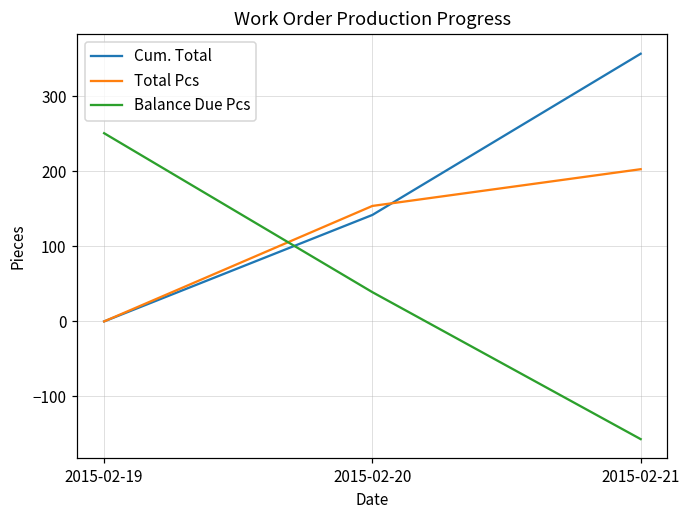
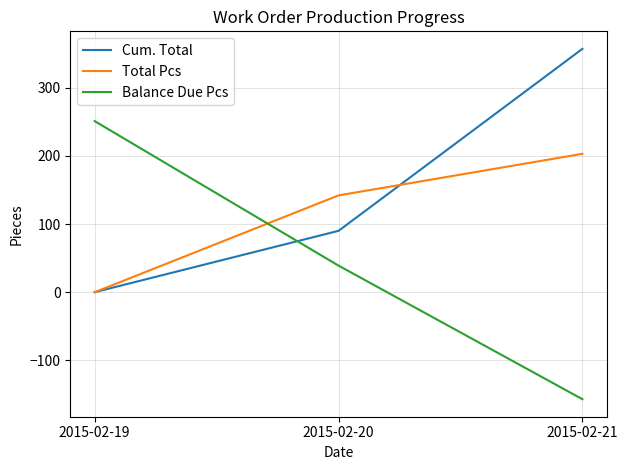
Cum. Total, 2015-02-20: 140 -> 90
Total Pcs, 2015-02-20: 150 -> 140
